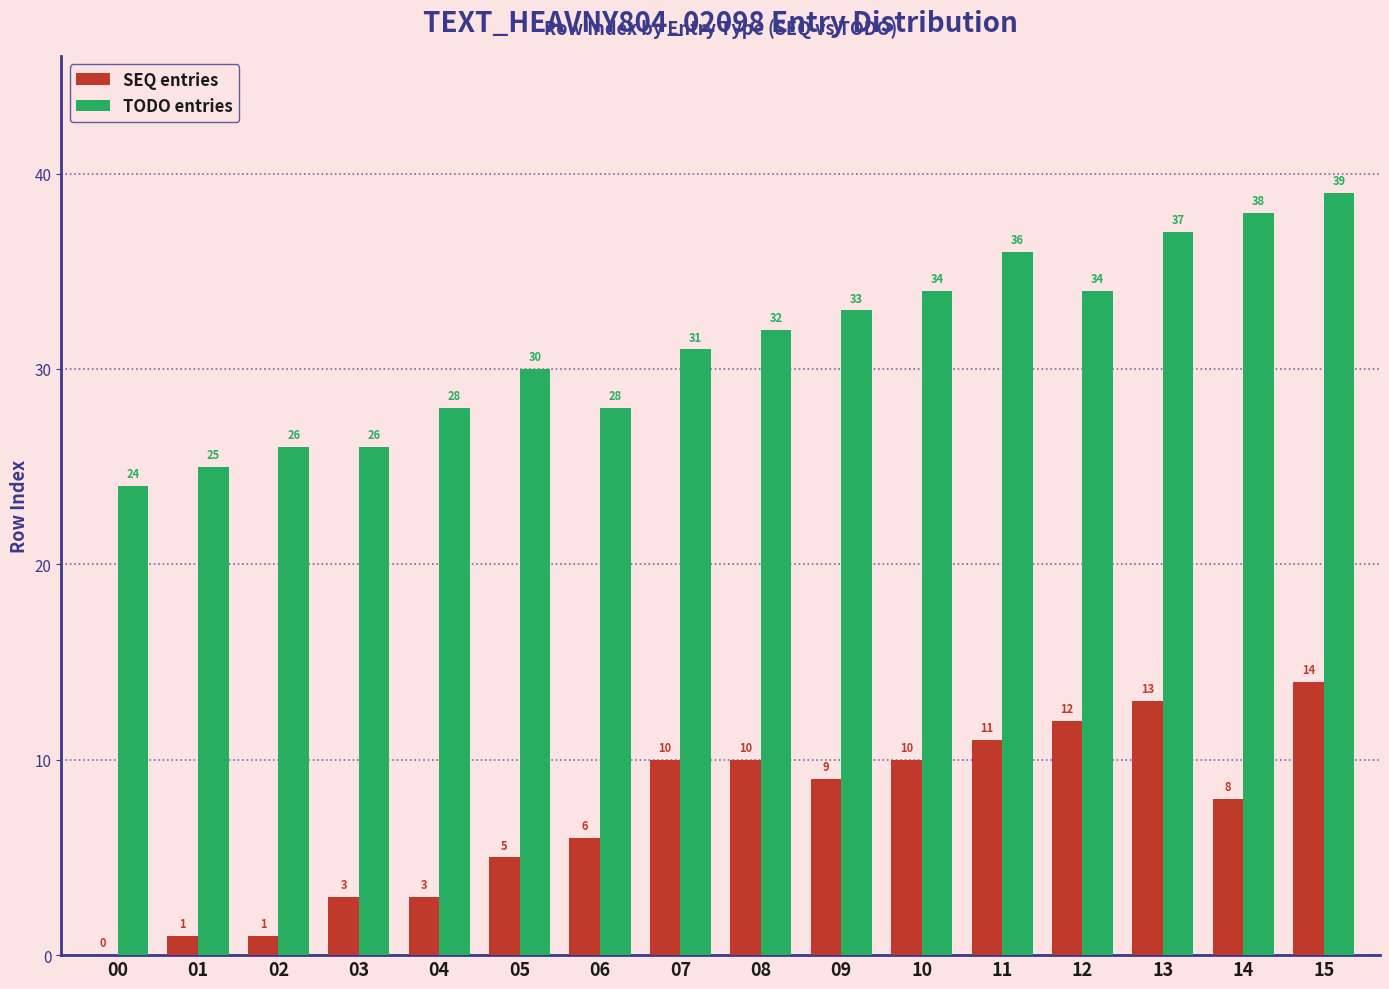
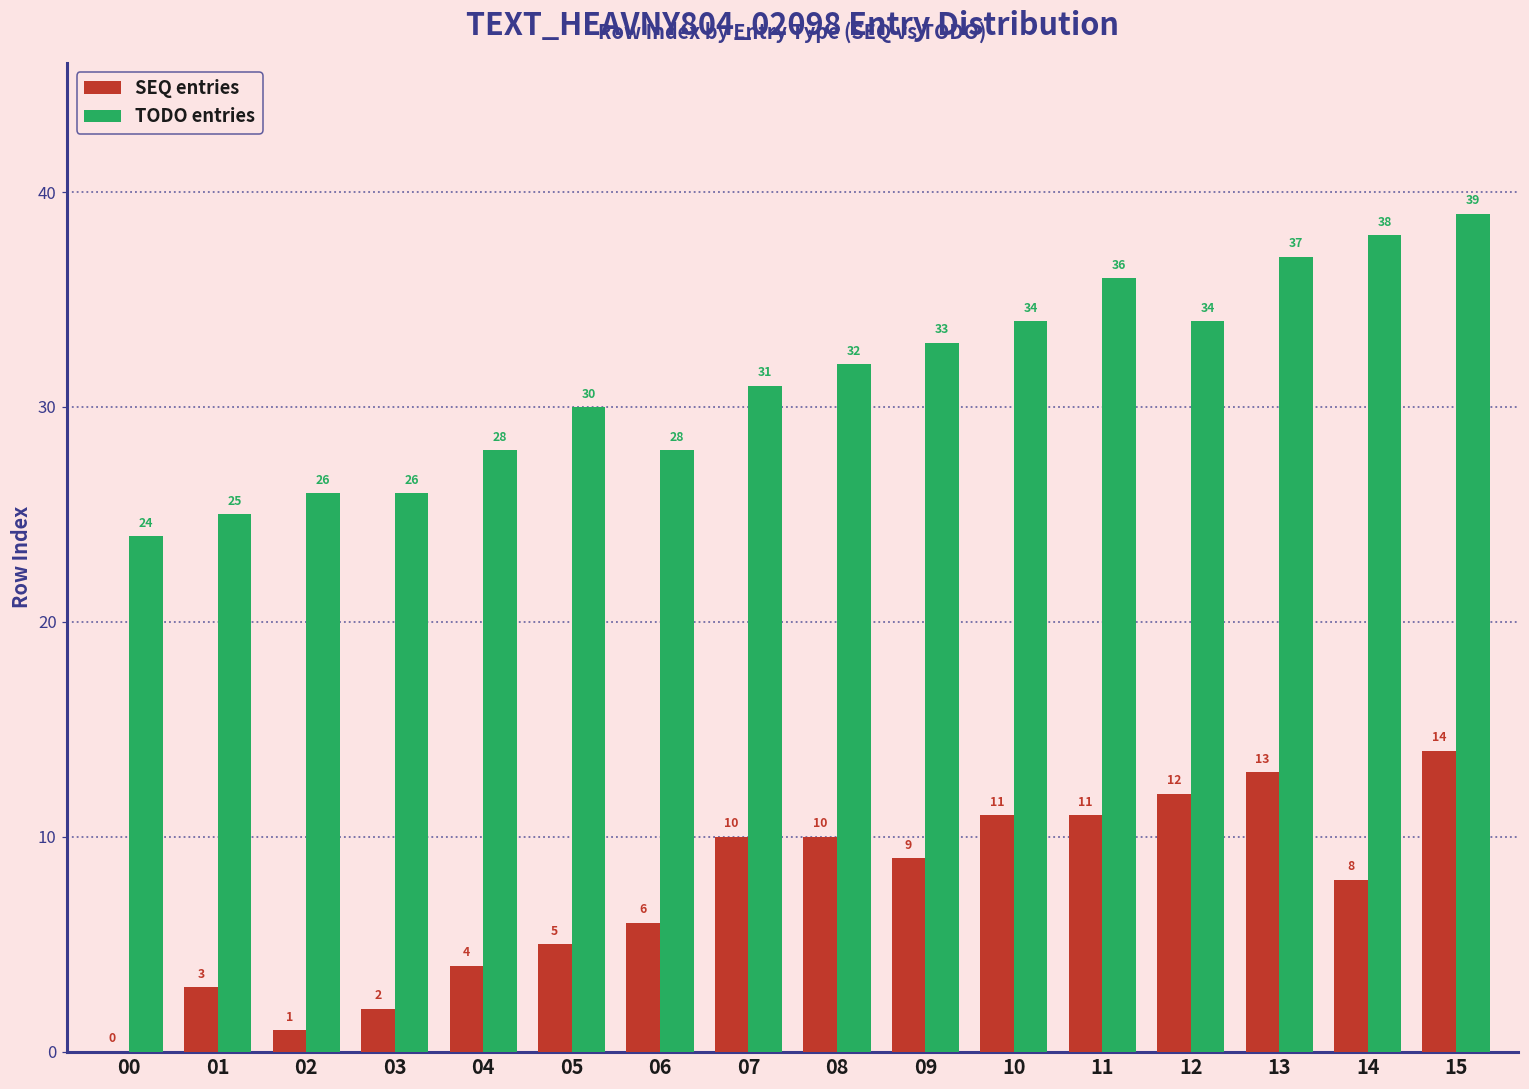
SEQ entries, 01: 1 -> 3
SEQ entries, 03: 3 -> 2
SEQ entries, 04: 3 -> 4
SEQ entries, 10: 10 -> 11
